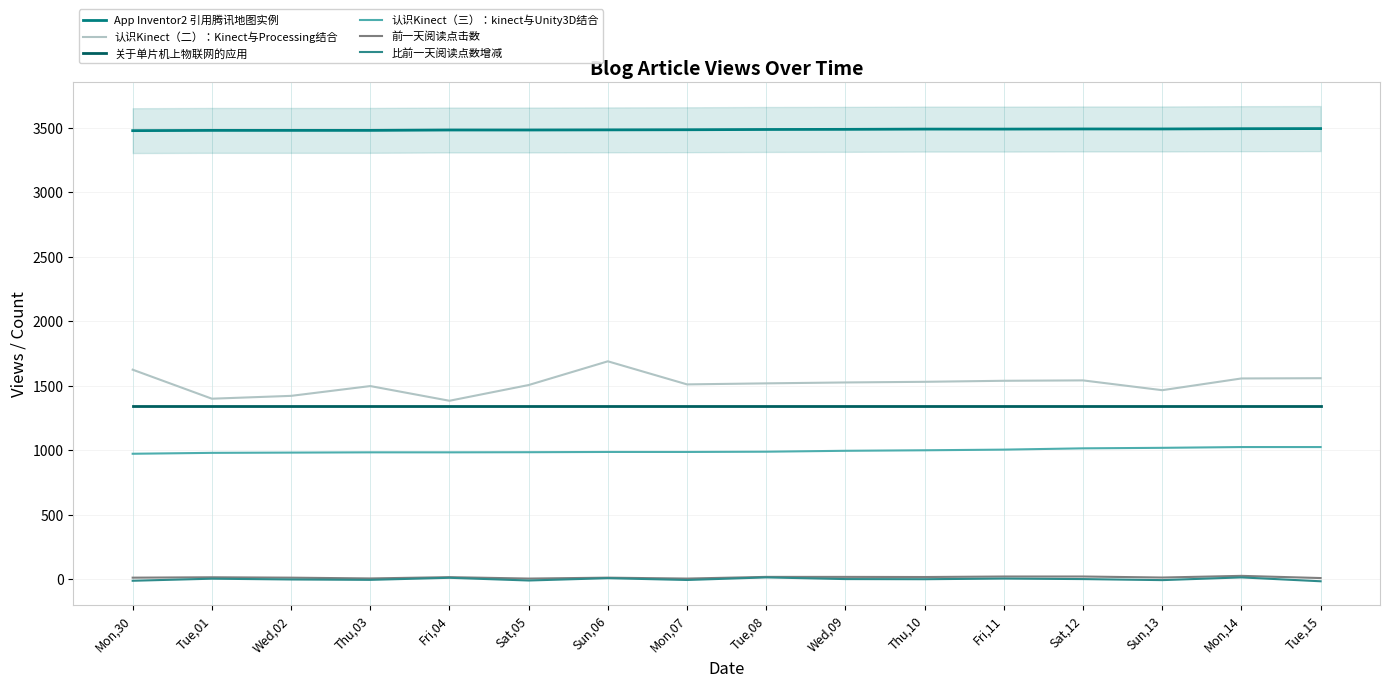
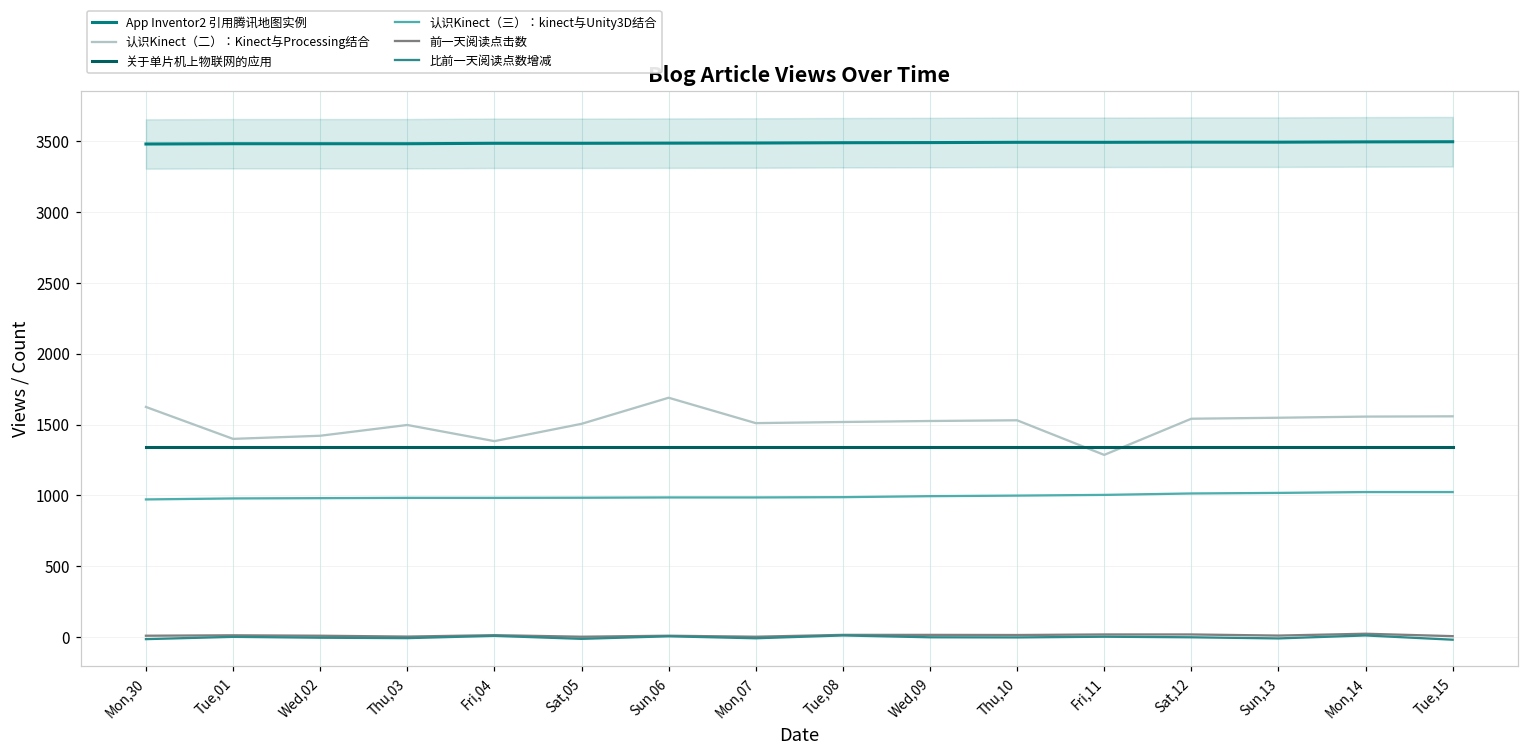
认识Kinect（二）：Kinect与Processing结合, Fri,11: 1540 -> 1290
认识Kinect（二）：Kinect与Processing结合, Sun,13: 1470 -> 1550
